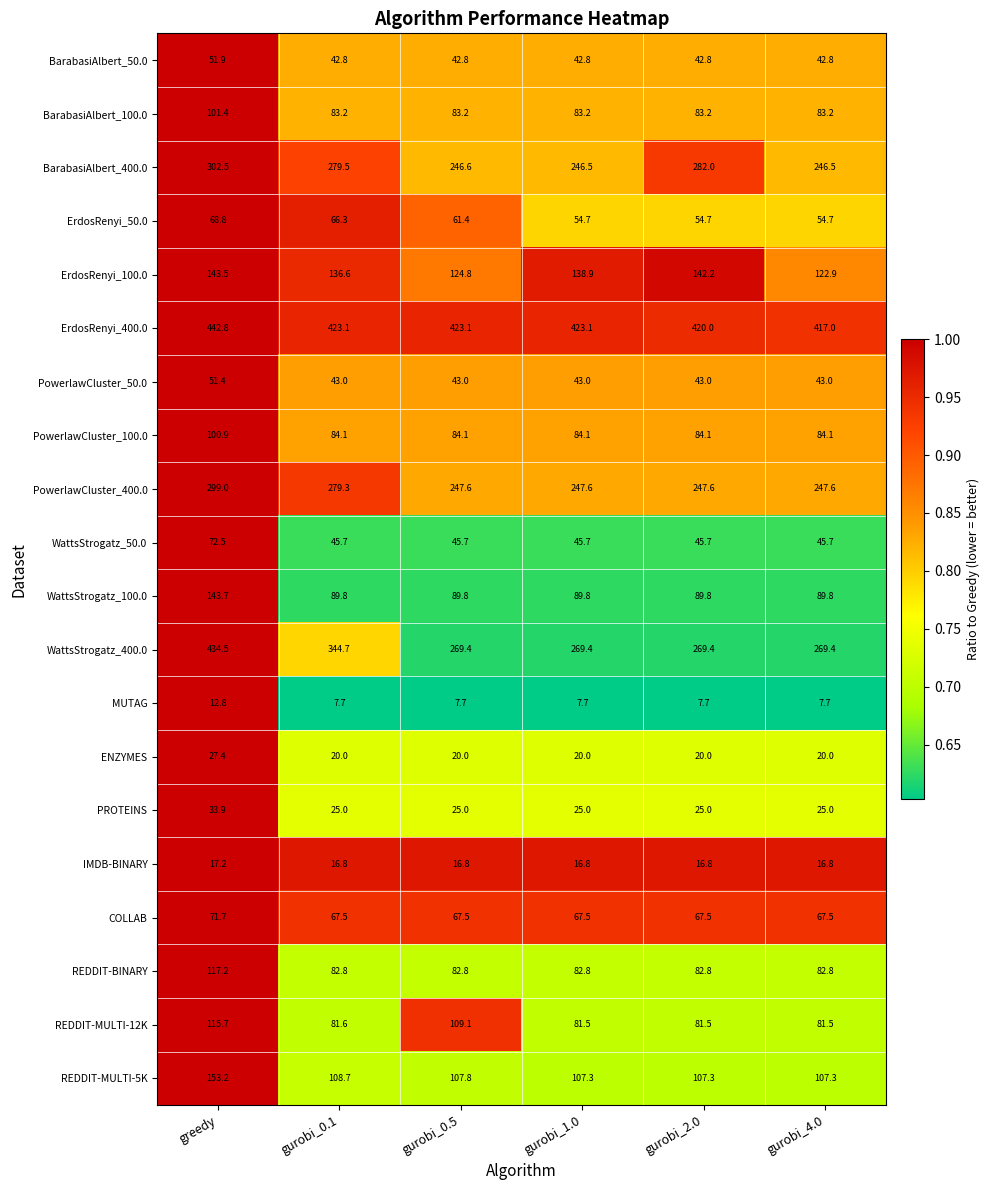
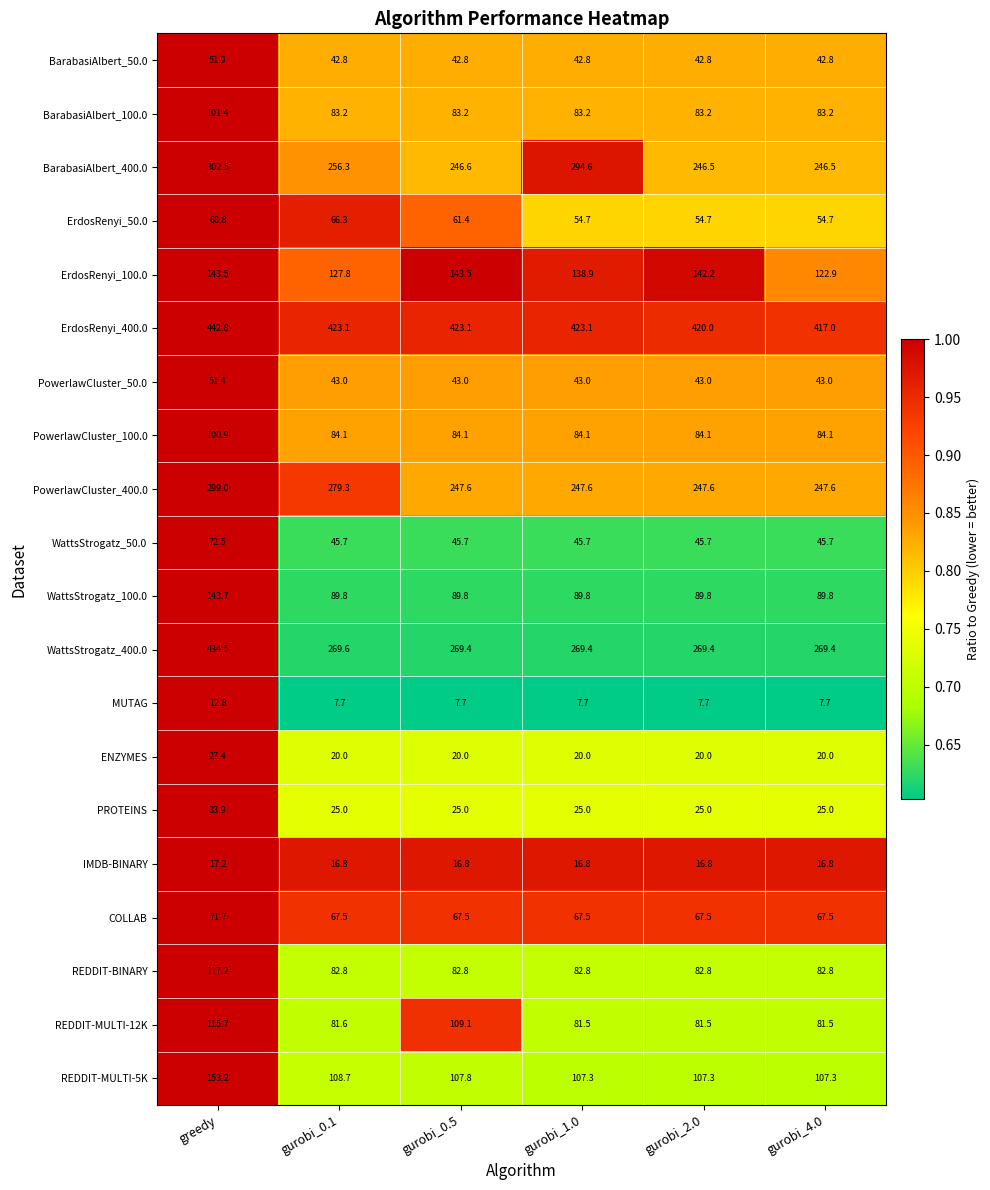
BarabasiAlbert_400.0, gurobi_0.1: 279.5 -> 256.3
BarabasiAlbert_400.0, gurobi_1.0: 246.5 -> 294.6
BarabasiAlbert_400.0, gurobi_2.0: 282.0 -> 246.5
ErdosRenyi_100.0, gurobi_0.1: 136.6 -> 127.8
ErdosRenyi_100.0, gurobi_0.5: 124.8 -> 143.5
WattsStrogatz_400.0, gurobi_0.1: 344.7 -> 269.6
